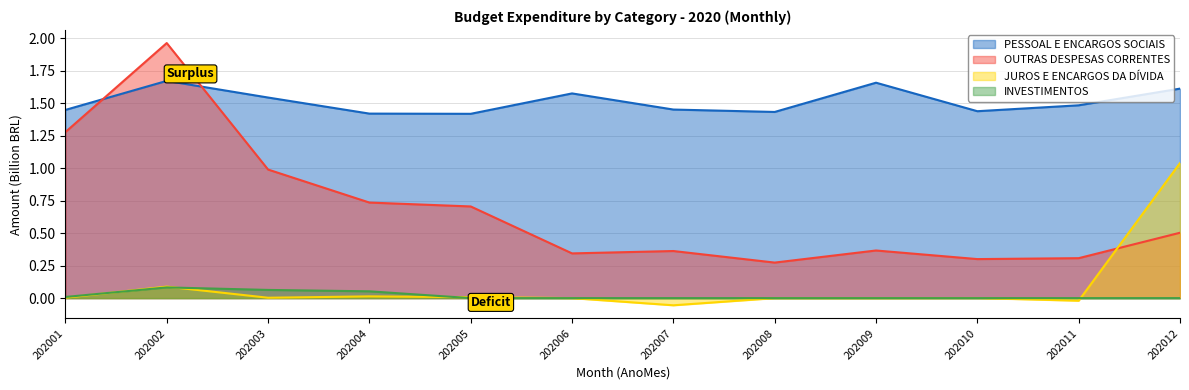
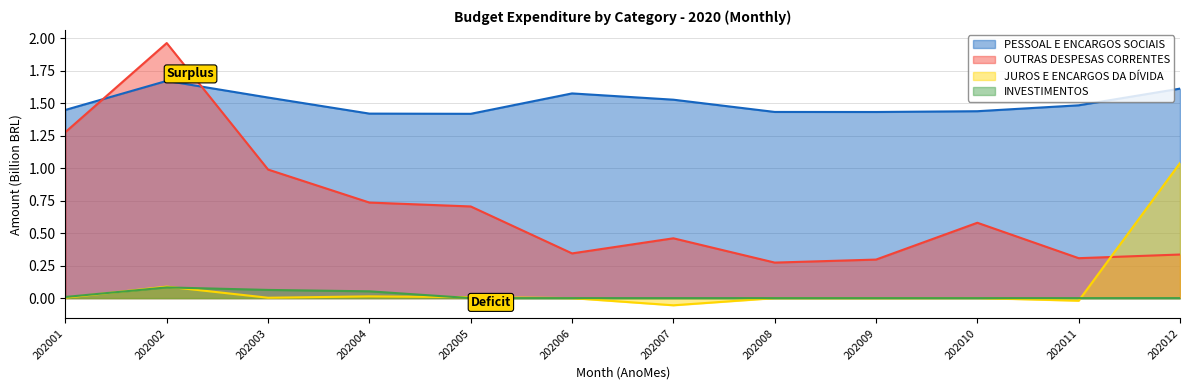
PESSOAL E ENCARGOS SOCIAIS, 202007: 1.45 -> 1.53
OUTRAS DESPESAS CORRENTES, 202007: 0.36 -> 0.46
PESSOAL E ENCARGOS SOCIAIS, 202009: 1.66 -> 1.43
OUTRAS DESPESAS CORRENTES, 202009: 0.37 -> 0.30
OUTRAS DESPESAS CORRENTES, 202010: 0.30 -> 0.58
OUTRAS DESPESAS CORRENTES, 202012: 0.50 -> 0.34
